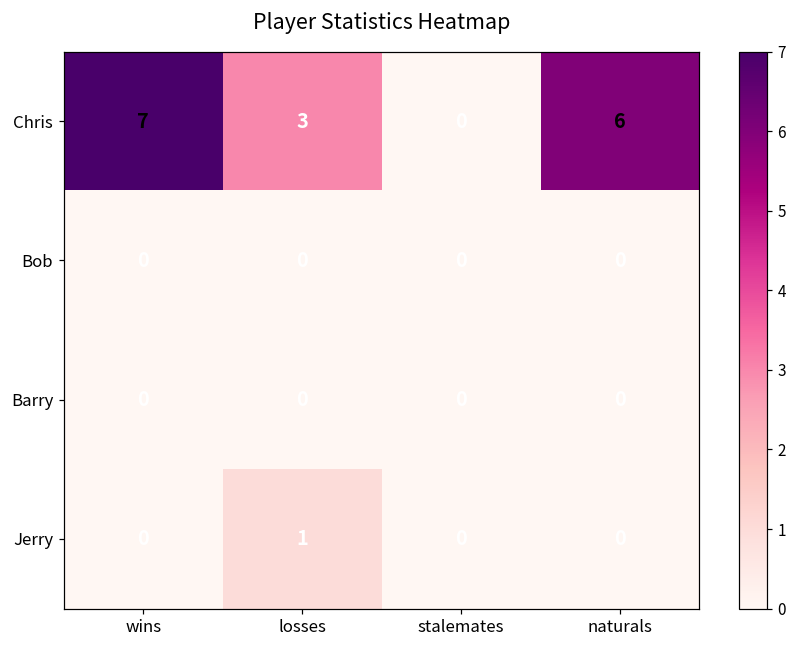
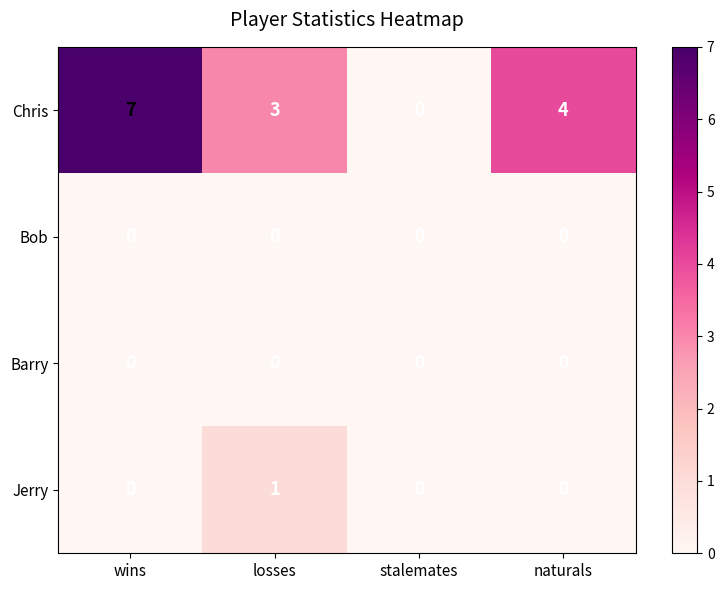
Chris, naturals: 6 -> 4
